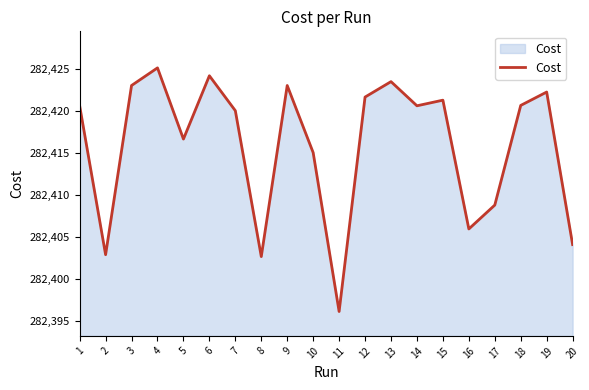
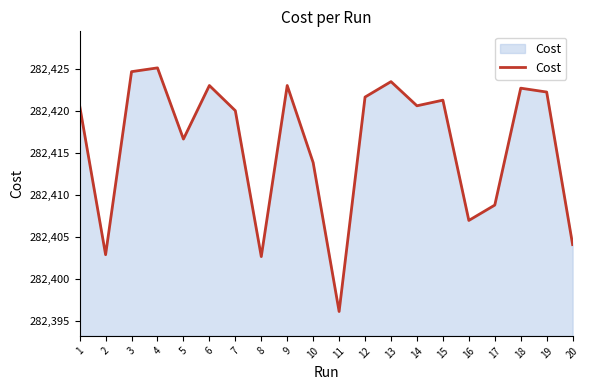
3: 282,423 -> 282,425
6: 282,424 -> 282,423
10: 282,415 -> 282,414
16: 282,406 -> 282,407
18: 282,421 -> 282,423
